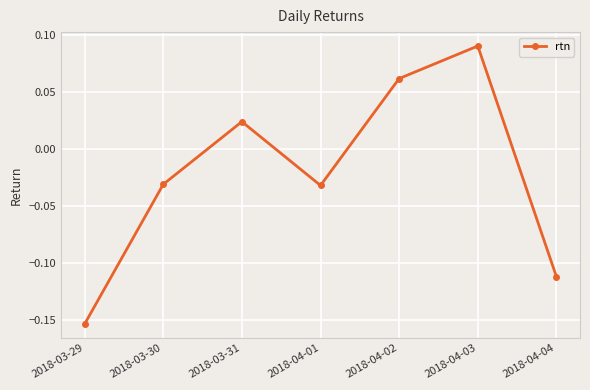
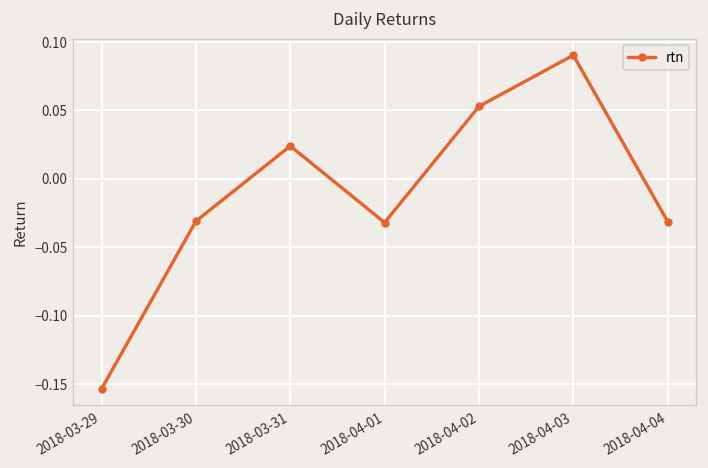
2018-04-02: 0.062 -> 0.053
2018-04-04: -0.112 -> -0.031
